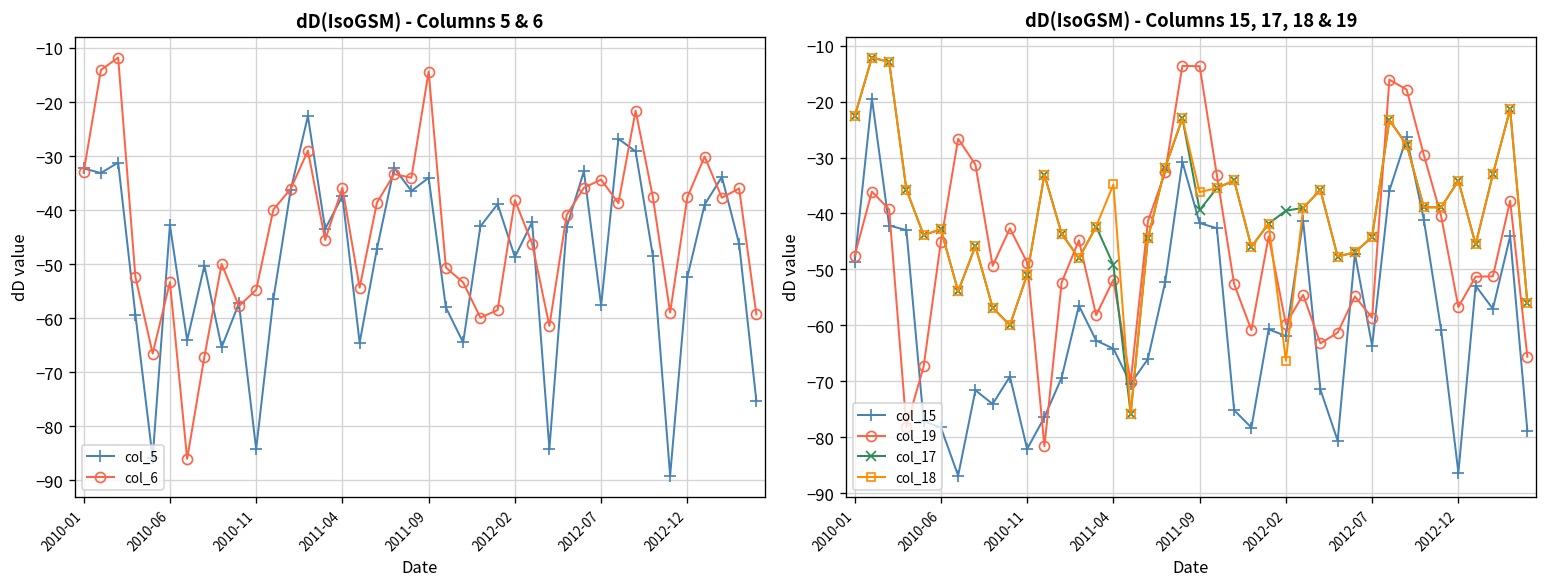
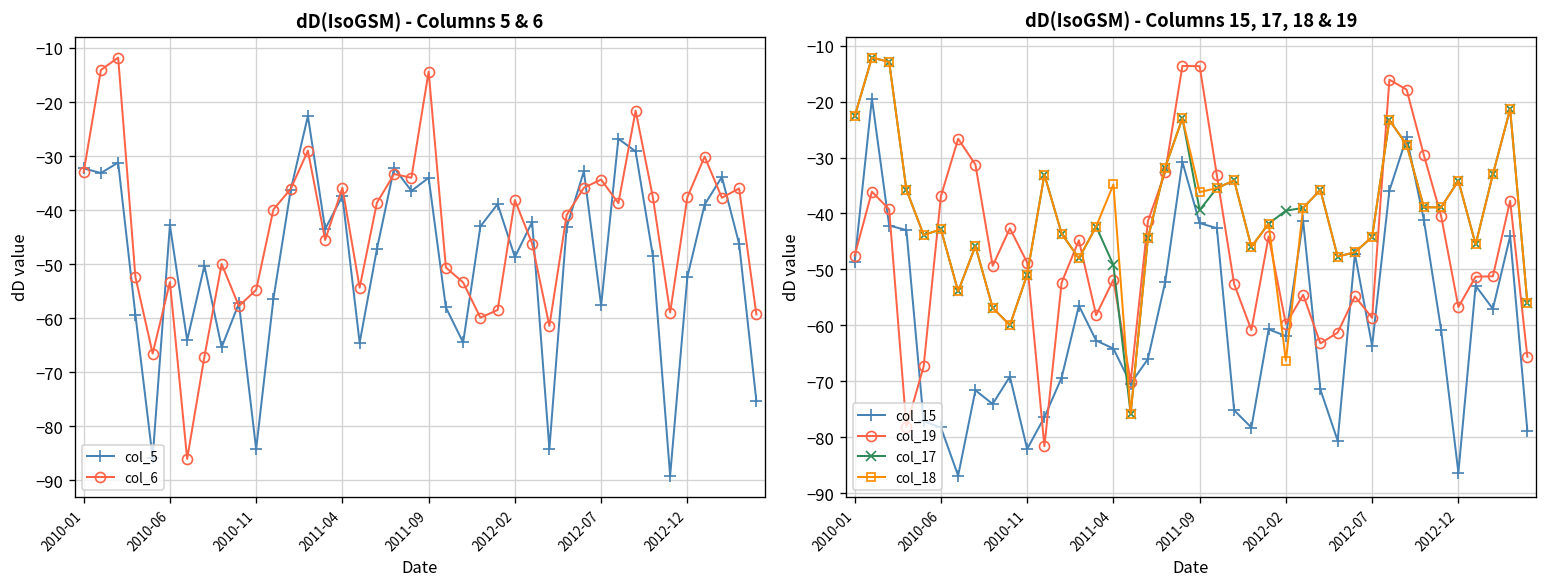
dD(IsoGSM) - Columns 15, 17, 18 & 19, col_19, 2010-06: -45 -> -37
